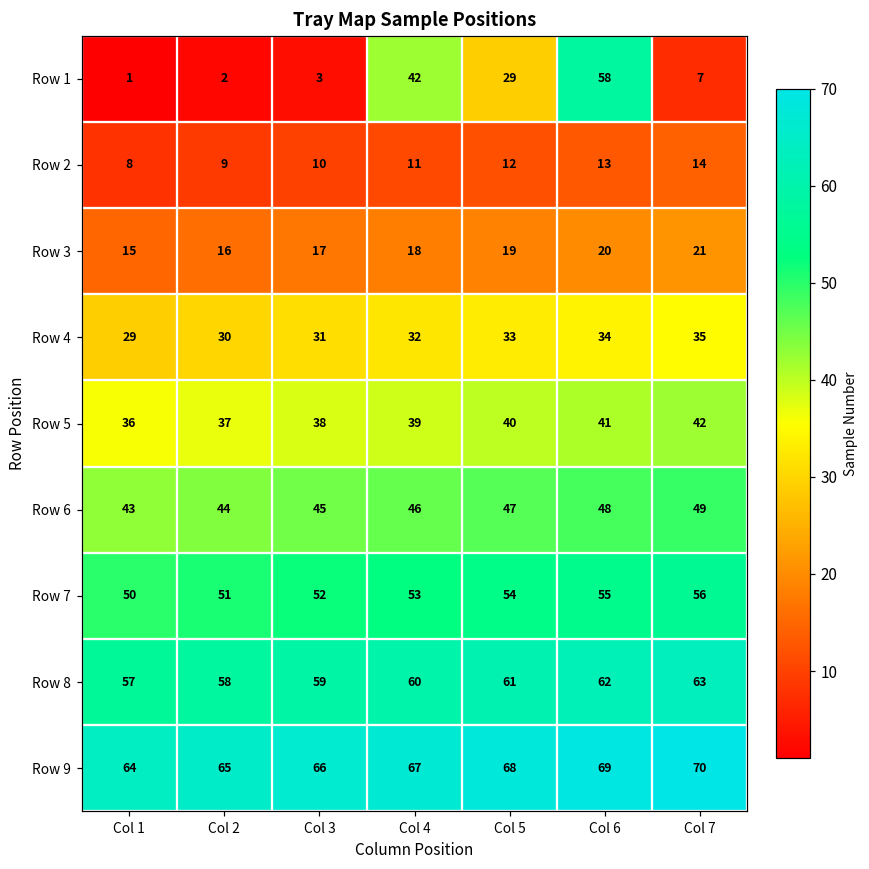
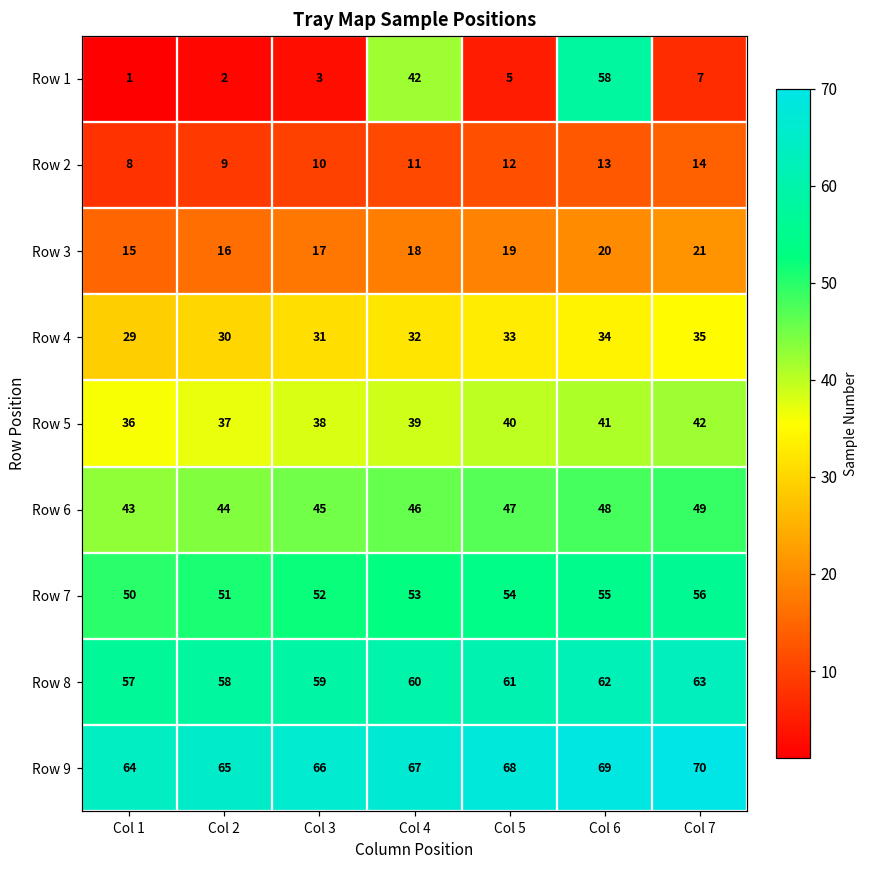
Row 1, Col 5: 29 -> 5
